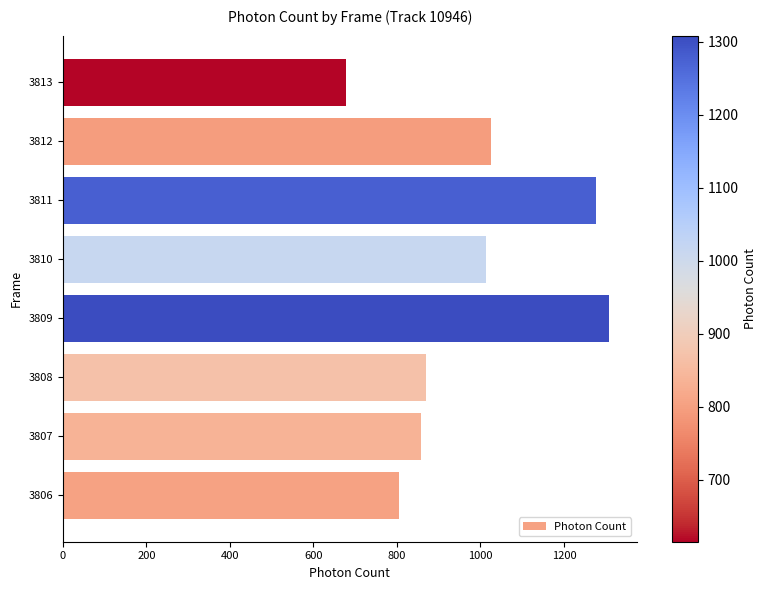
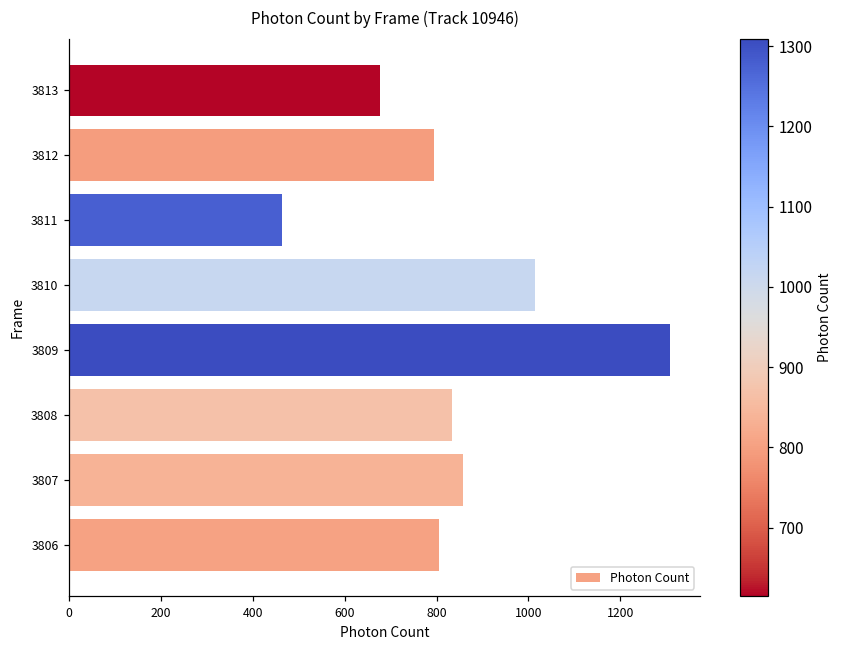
3812: 1030 -> 800
3811: 1280 -> 460
3808: 870 -> 830
